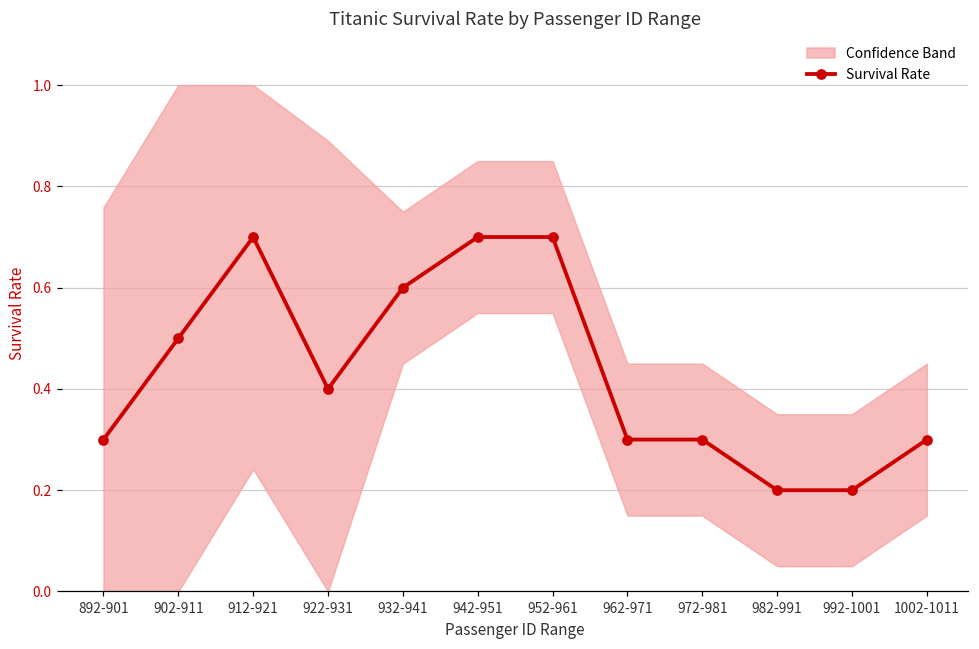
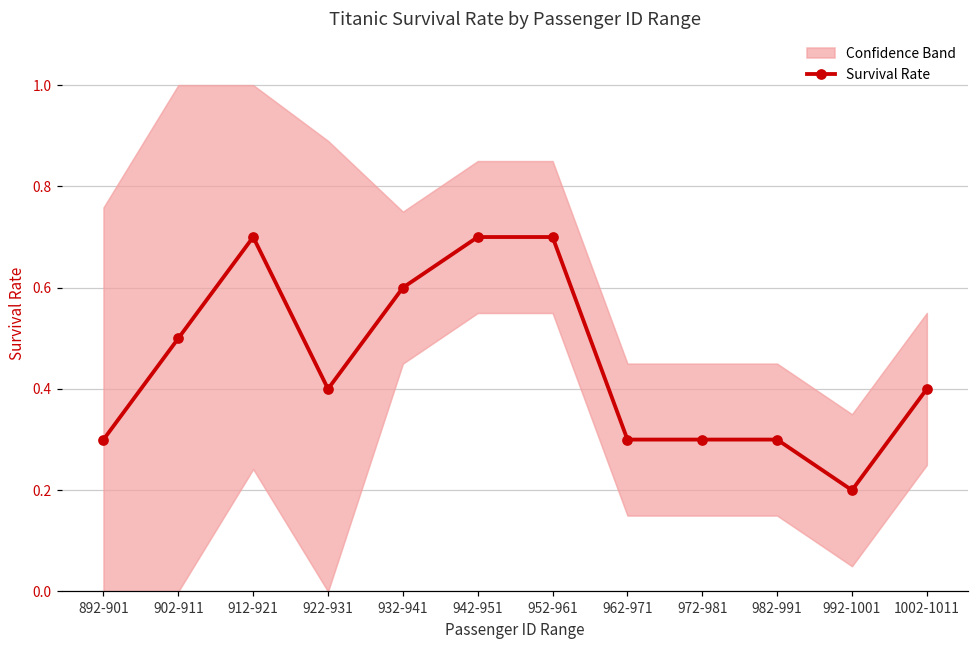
Survival Rate, 982-991: 0.2 -> 0.3
Survival Rate, 1002-1011: 0.3 -> 0.4
